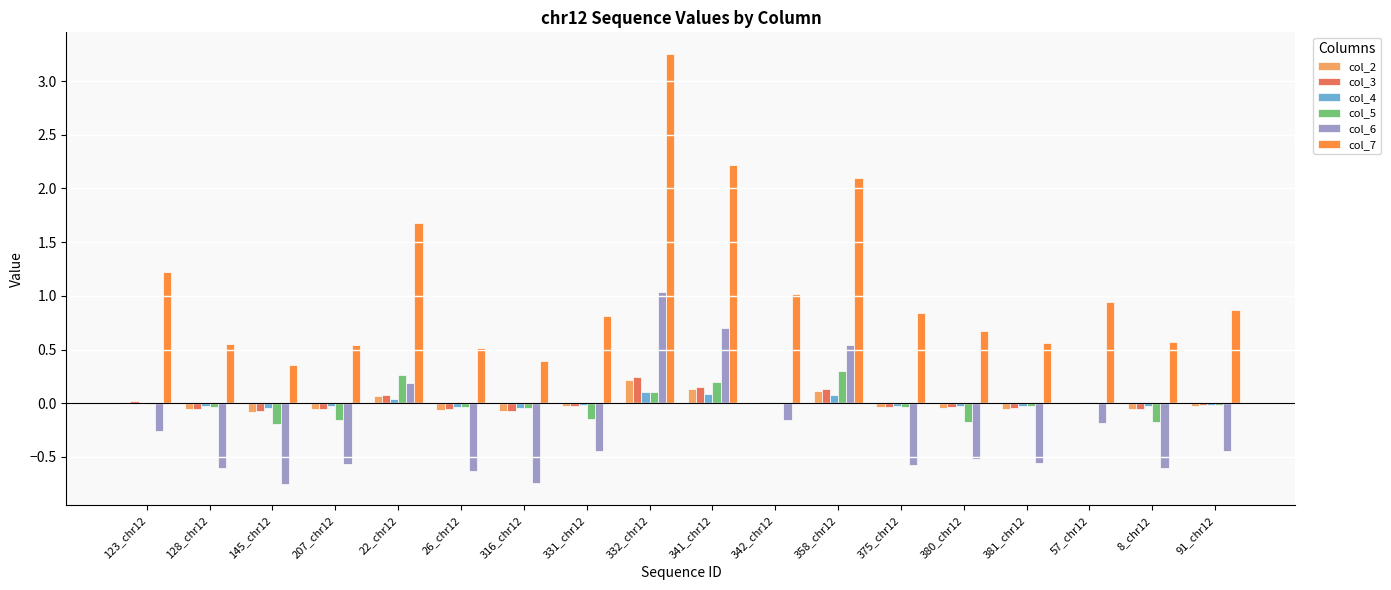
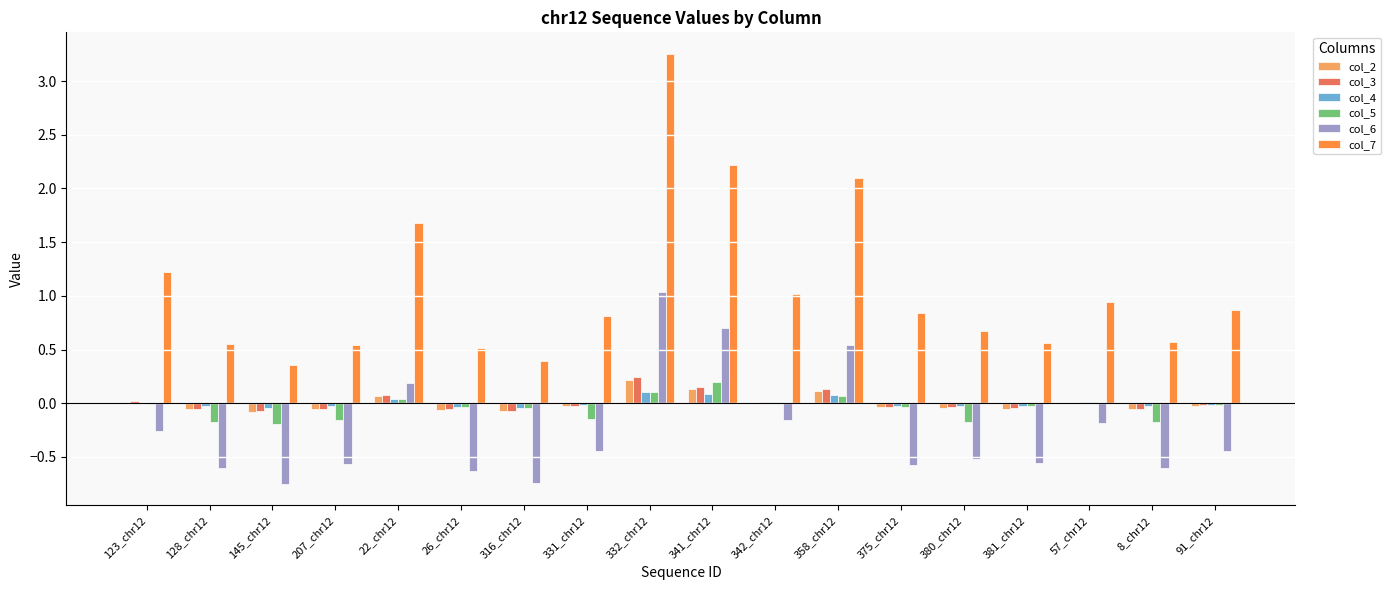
col_5, 128_chr12: -0.03 -> -0.18
col_5, 22_chr12: 0.26 -> 0.04
col_5, 358_chr12: 0.30 -> 0.07
